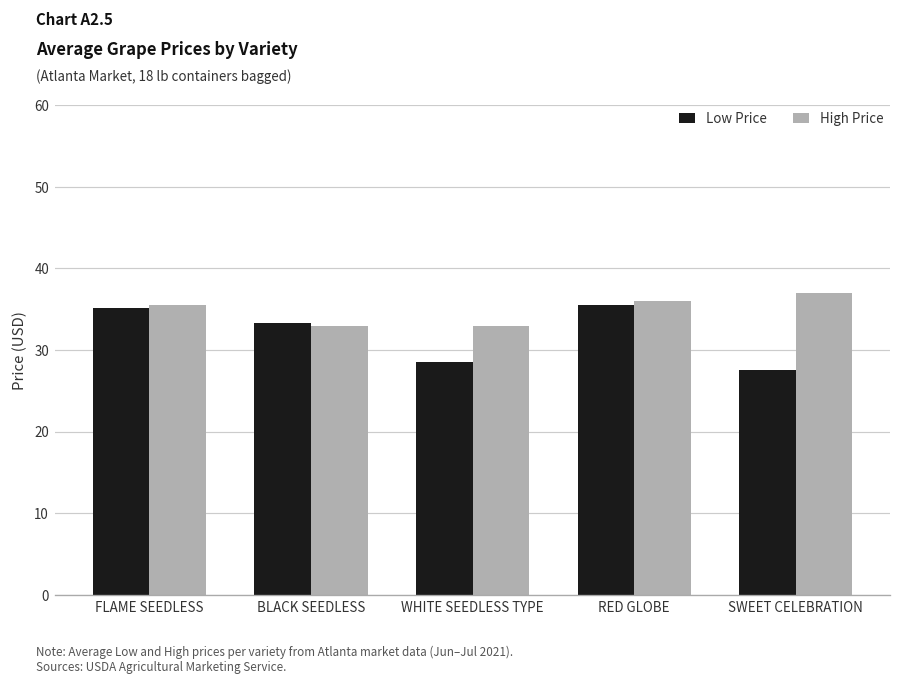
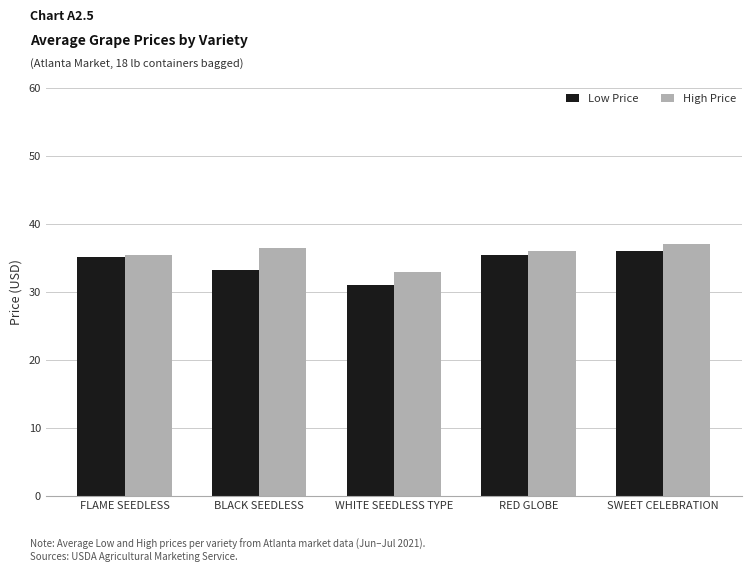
High Price, BLACK SEEDLESS: 33 -> 37
Low Price, WHITE SEEDLESS TYPE: 29 -> 31
Low Price, SWEET CELEBRATION: 28 -> 36
